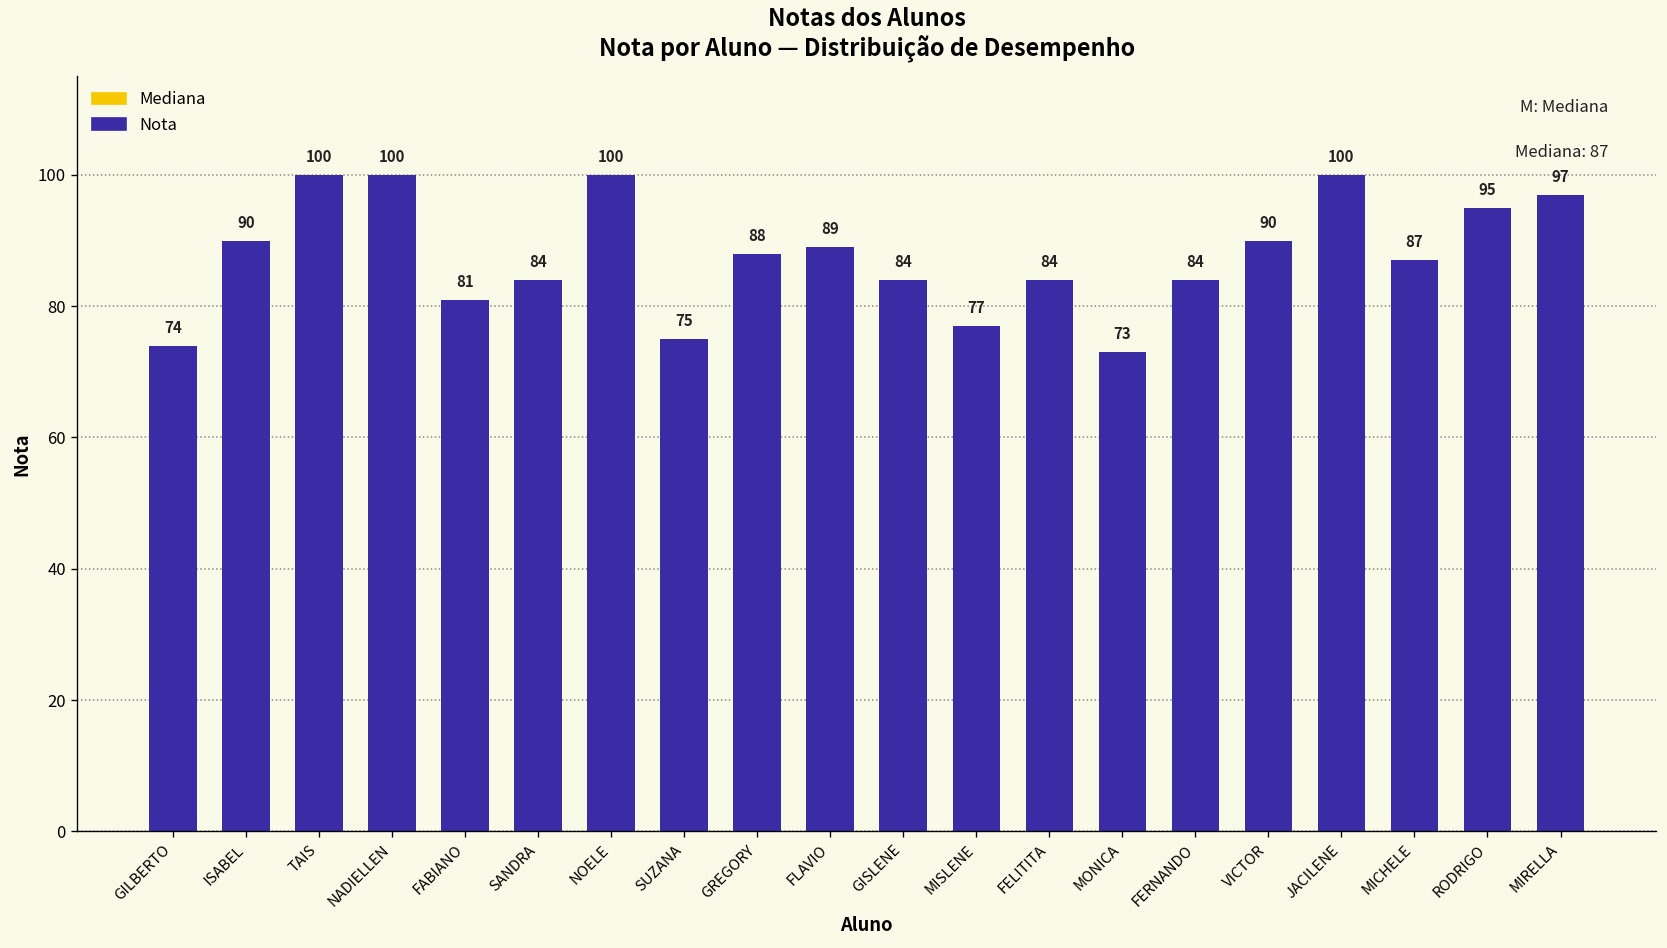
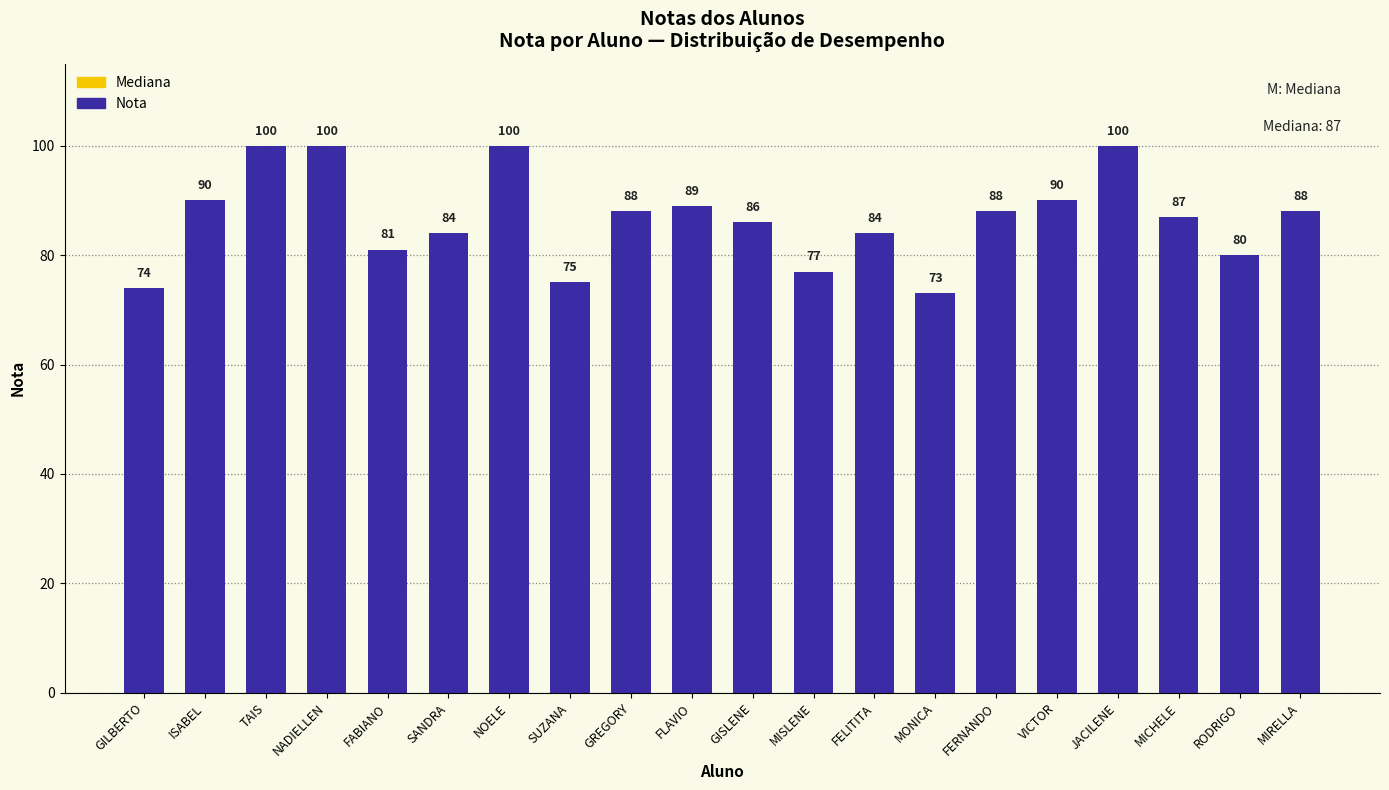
GISLENE: 84 -> 86
FERNANDO: 84 -> 88
RODRIGO: 95 -> 80
MIRELLA: 97 -> 88
